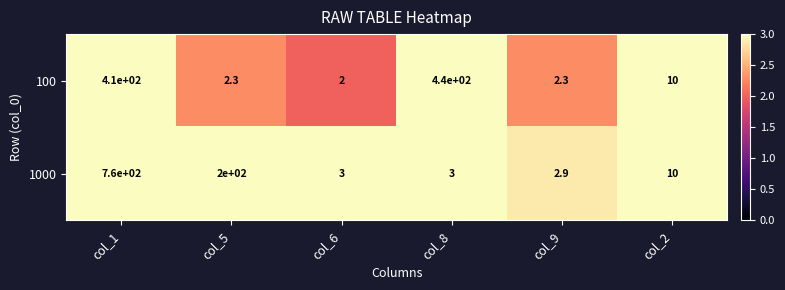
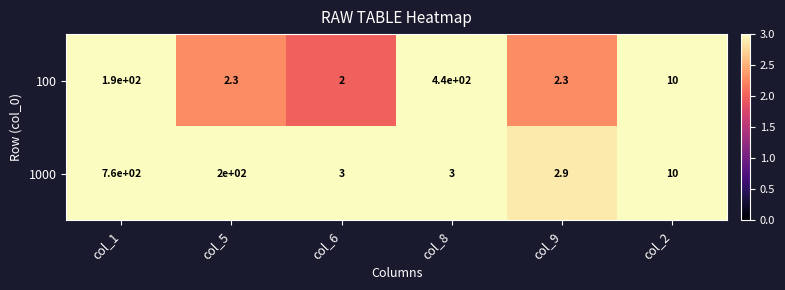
100, col_1: 4.1e+02 -> 1.9e+02
